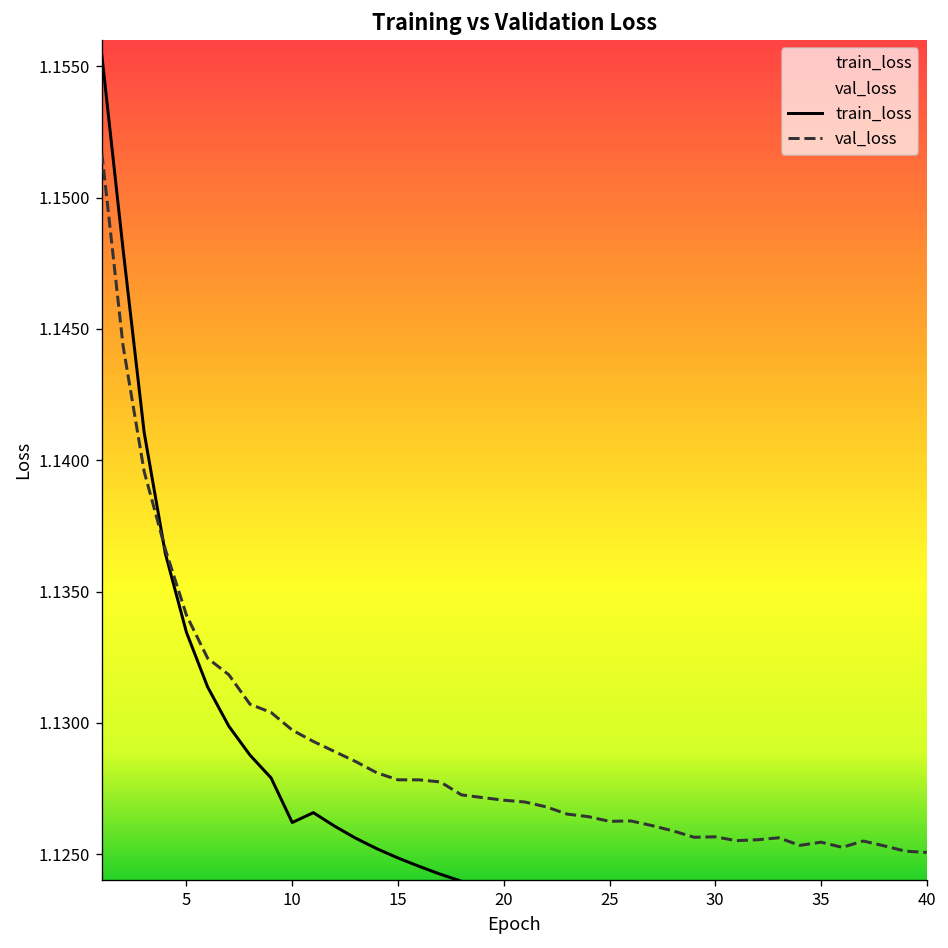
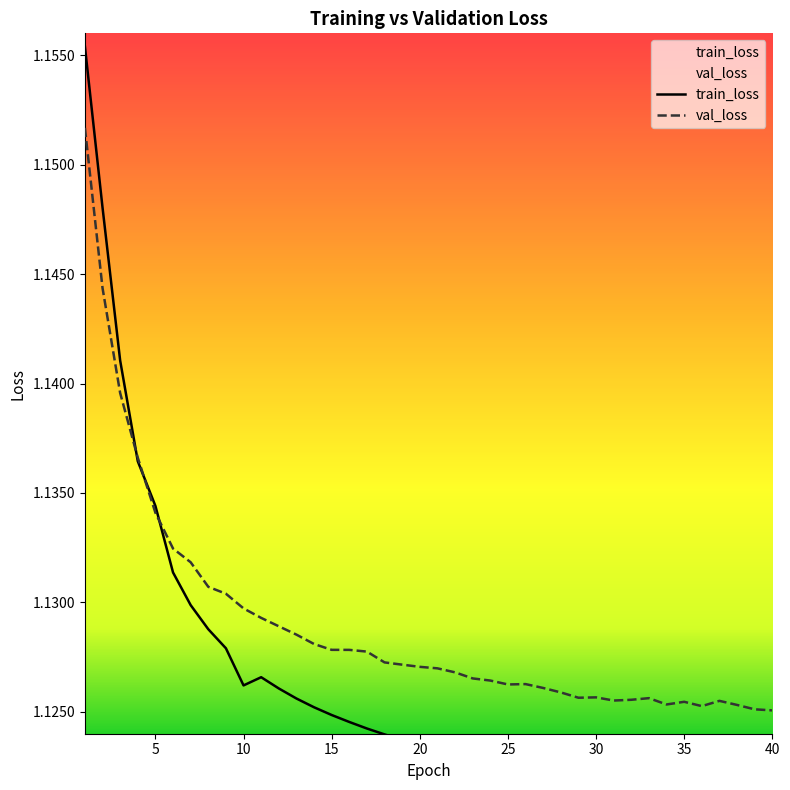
train_loss, 5: 1.1334 -> 1.1344
